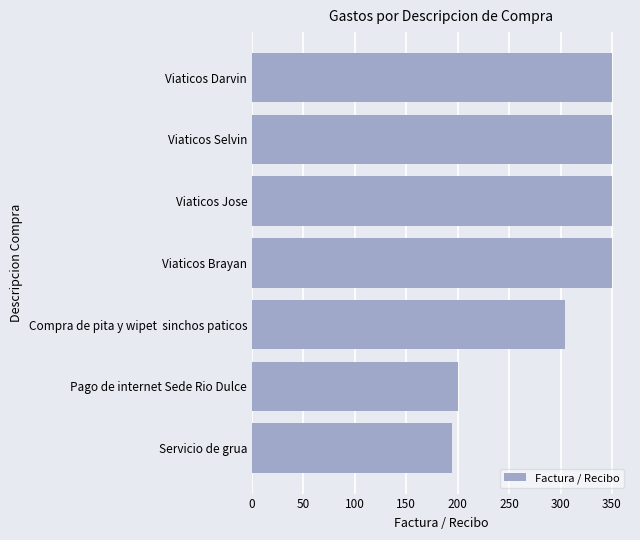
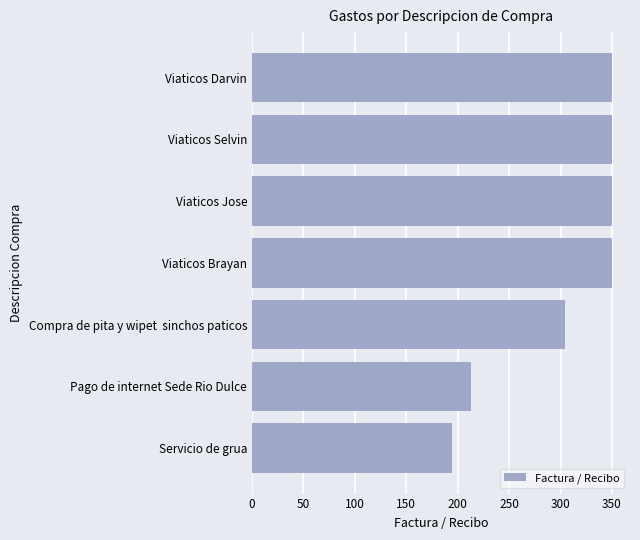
Pago de internet Sede Rio Dulce: 200 -> 213
